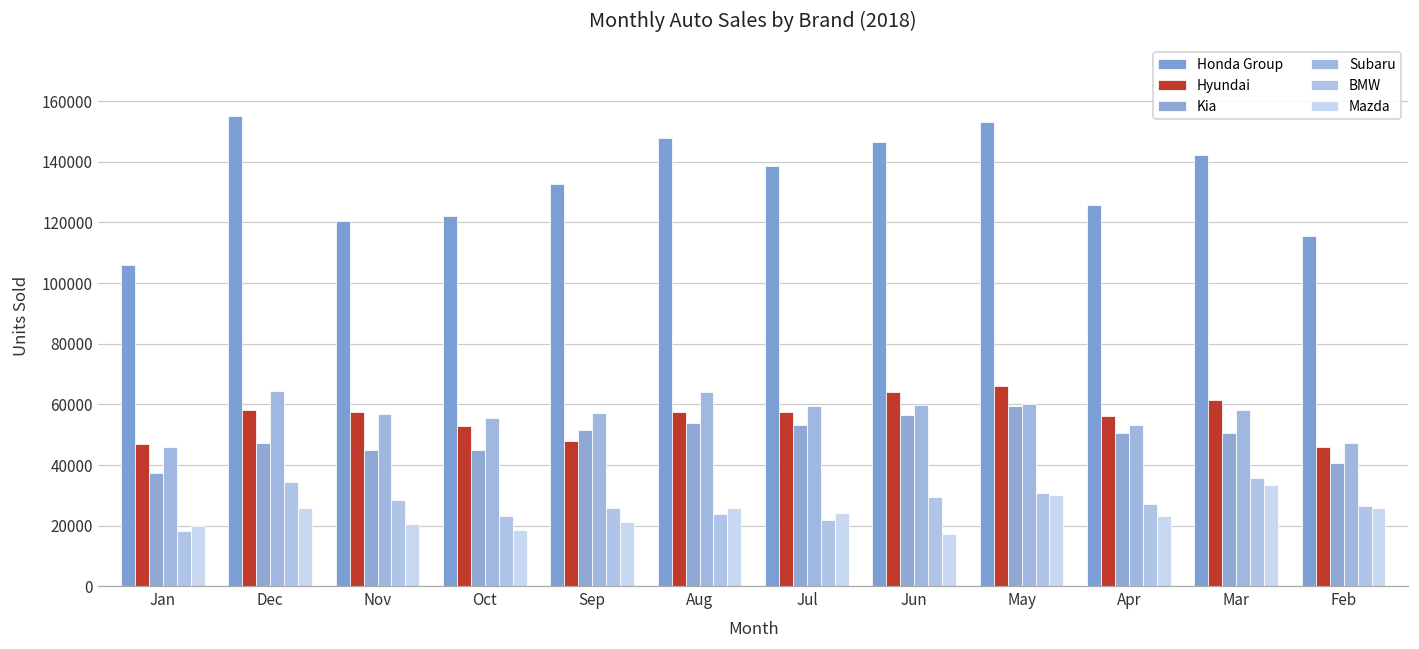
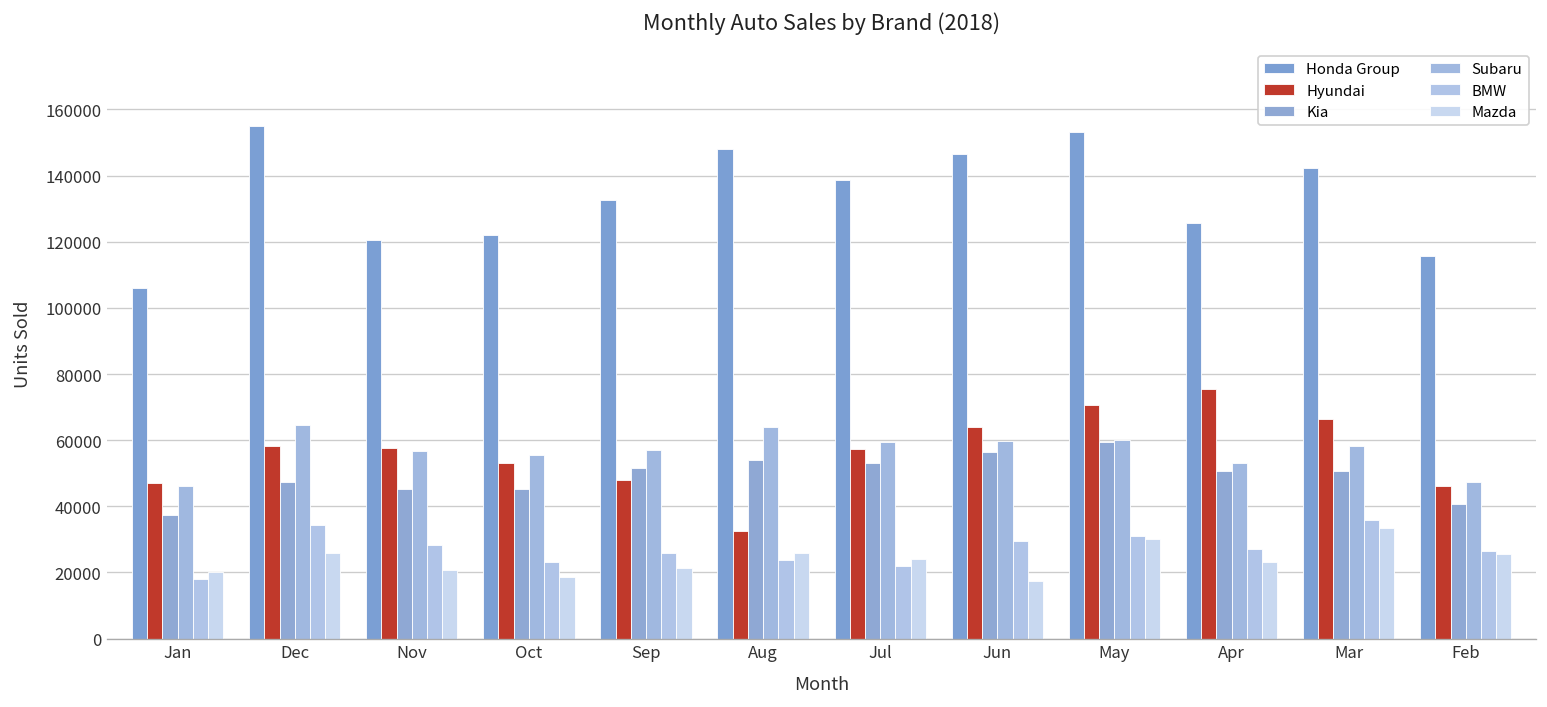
Hyundai, Aug: 58000 -> 32000
Hyundai, May: 66000 -> 71000
Hyundai, Apr: 56000 -> 76000
Hyundai, Mar: 62000 -> 66000
